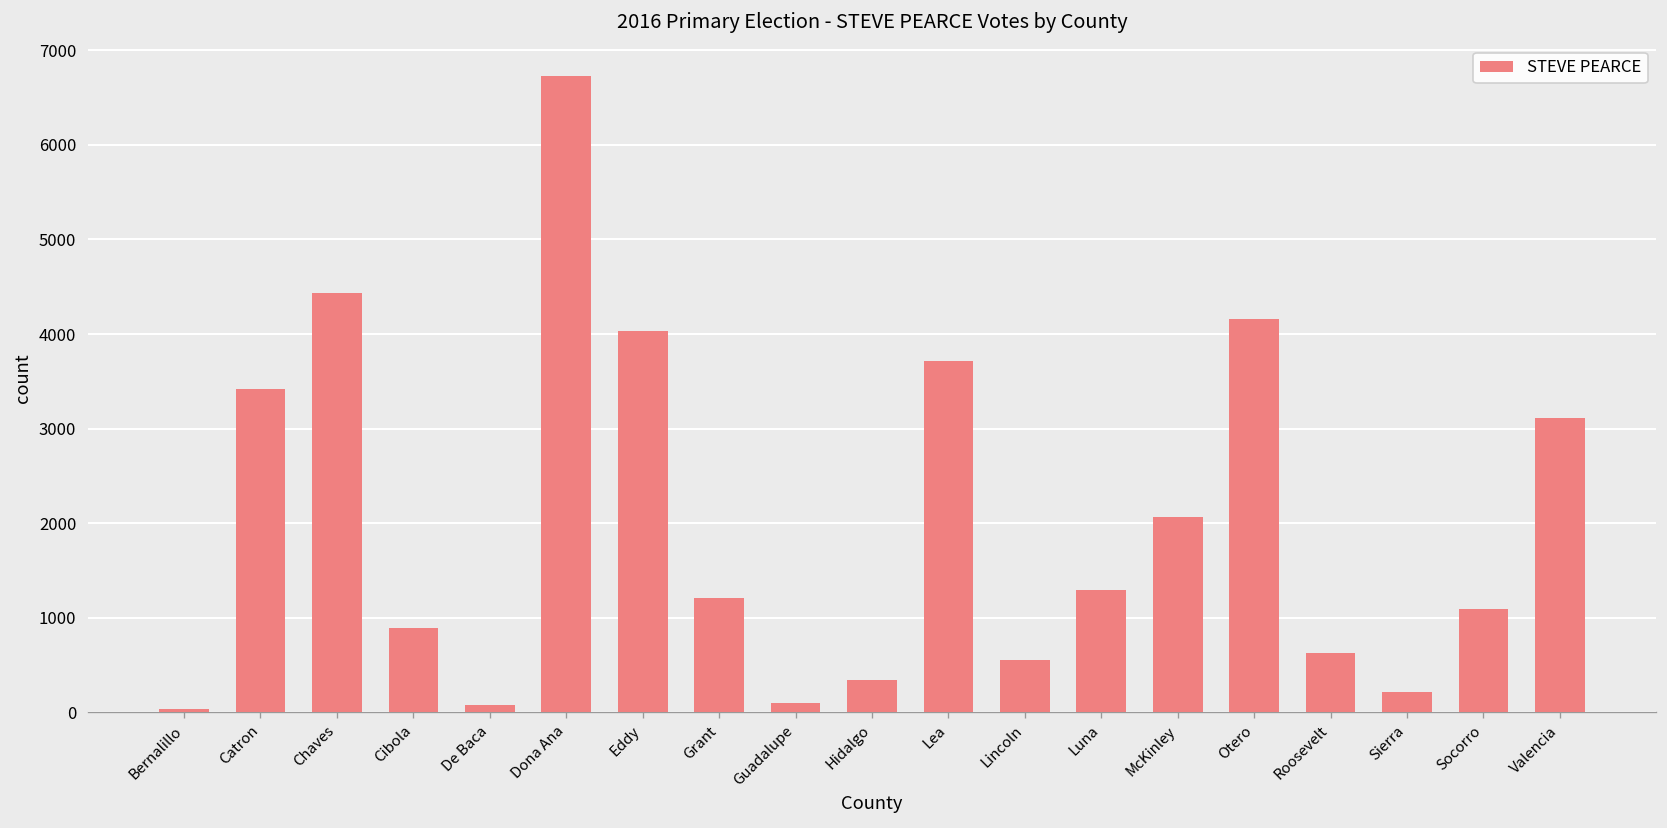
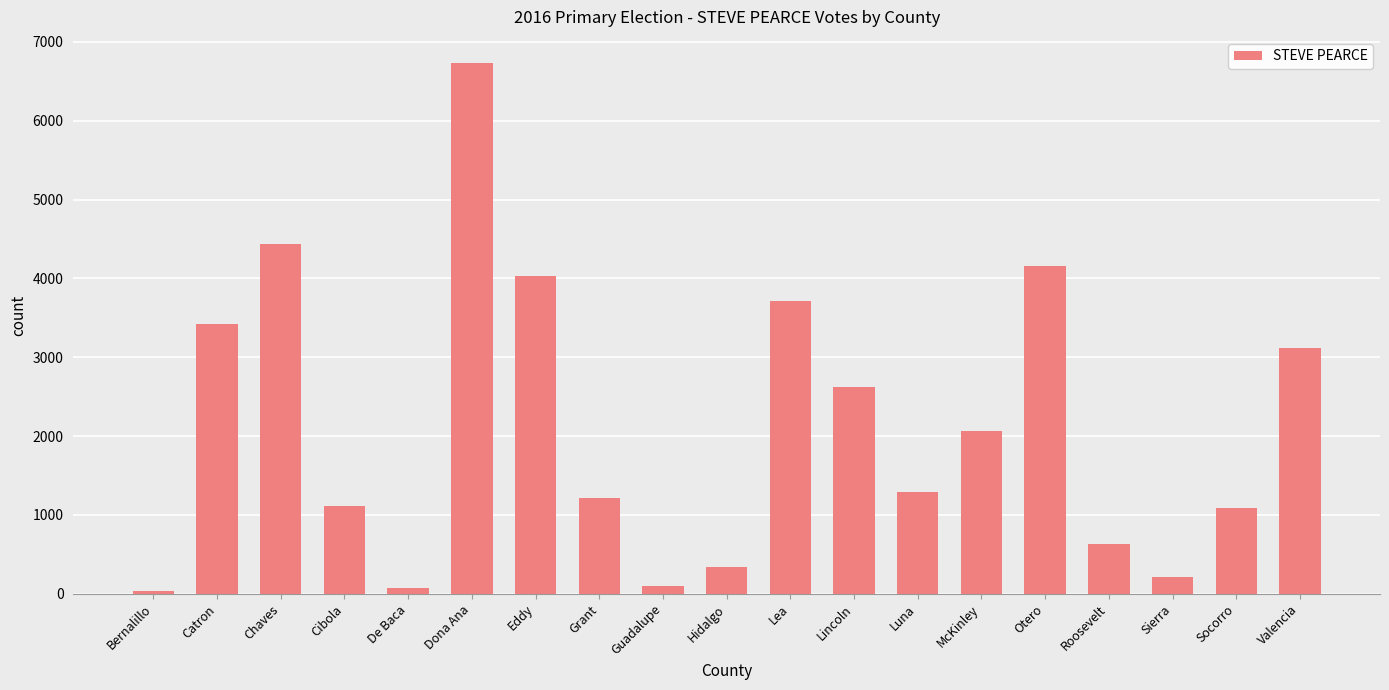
Cibola: 900 -> 1100
Lincoln: 600 -> 2600
